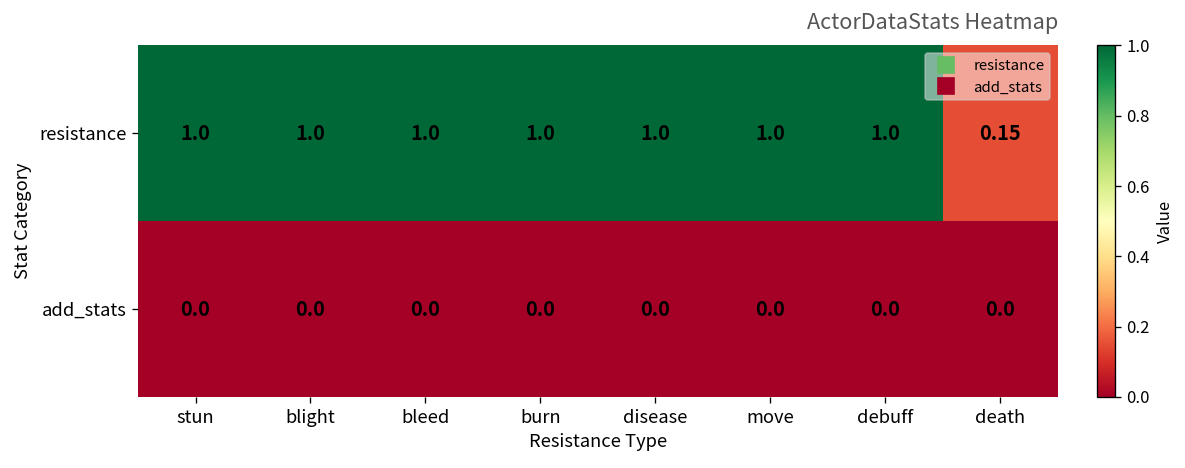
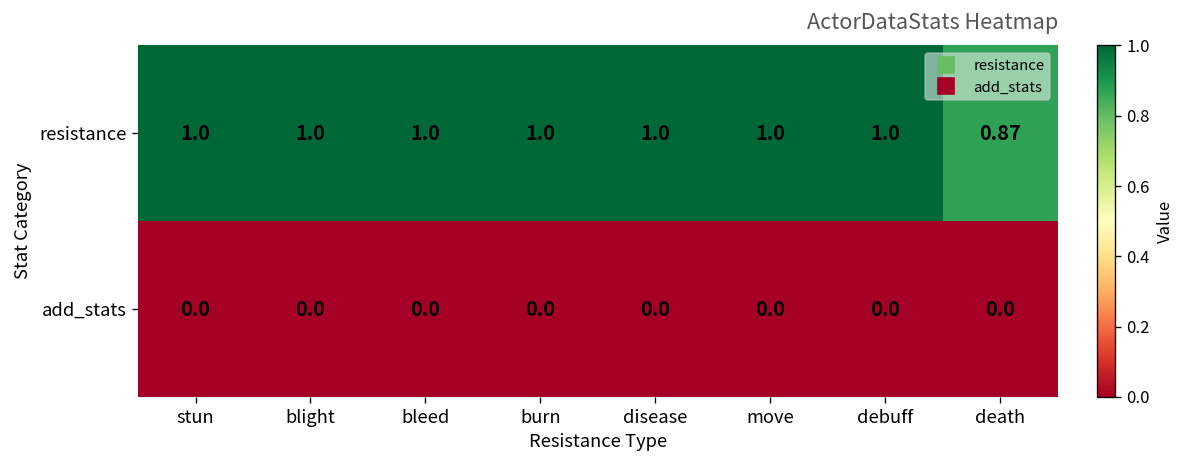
resistance, death: 0.15 -> 0.87
